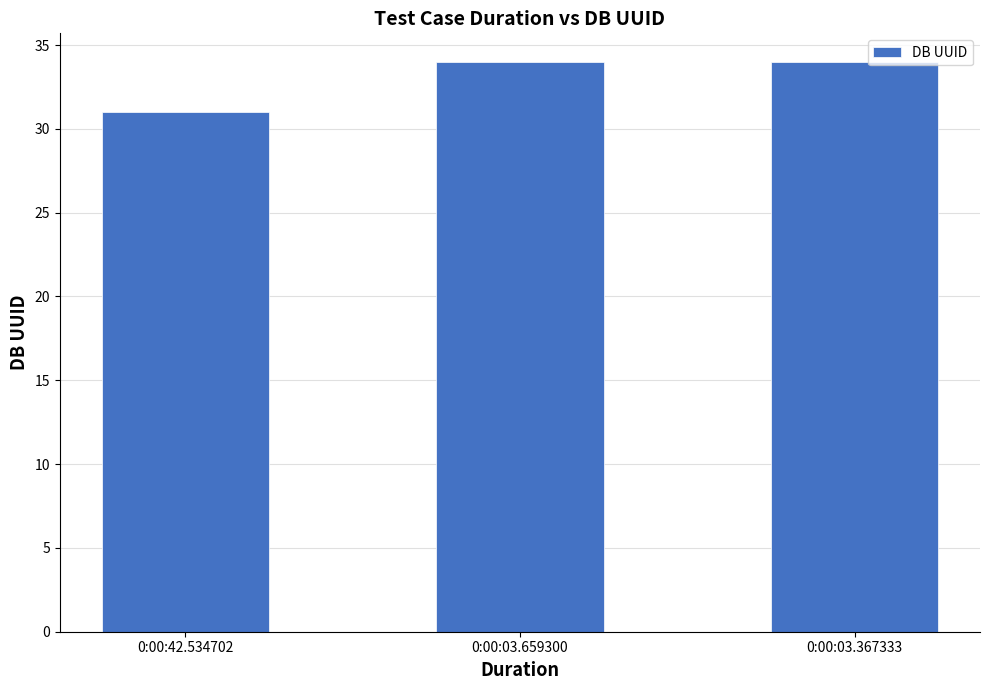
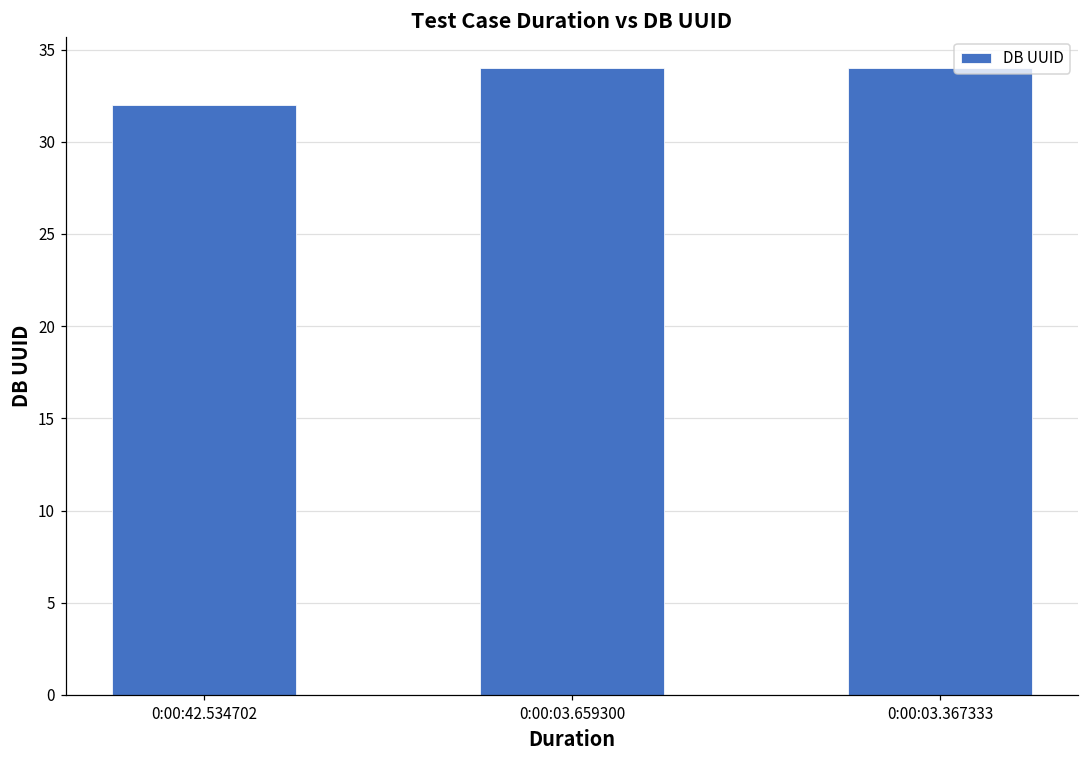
0:00:42.534702: 31 -> 32
